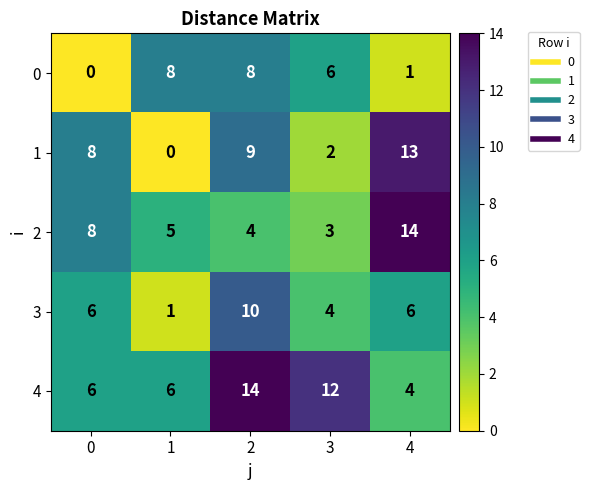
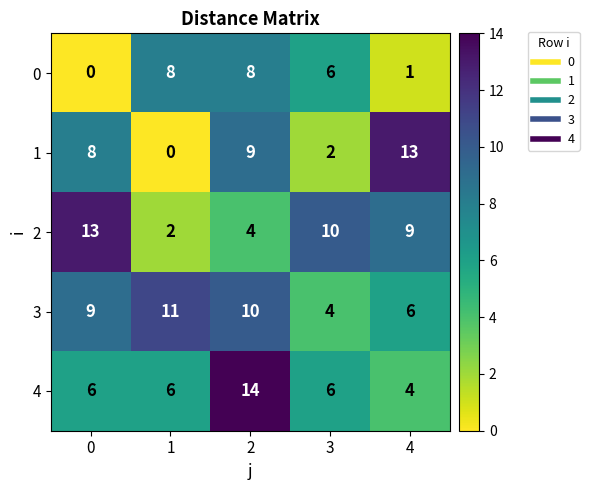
2, 0: 8 -> 13
2, 1: 5 -> 2
2, 3: 3 -> 10
2, 4: 14 -> 9
3, 0: 6 -> 9
3, 1: 1 -> 11
4, 3: 12 -> 6
